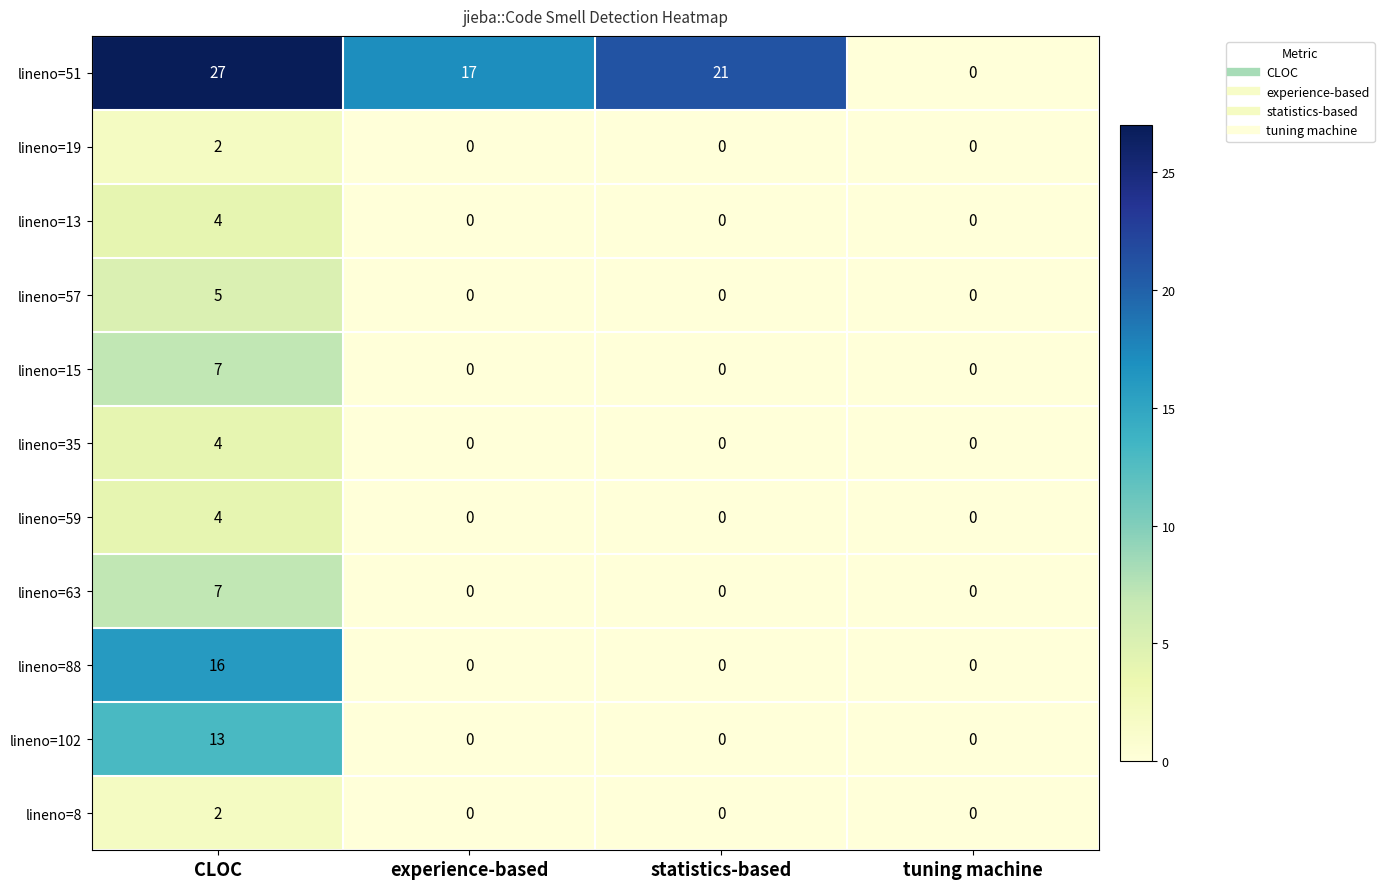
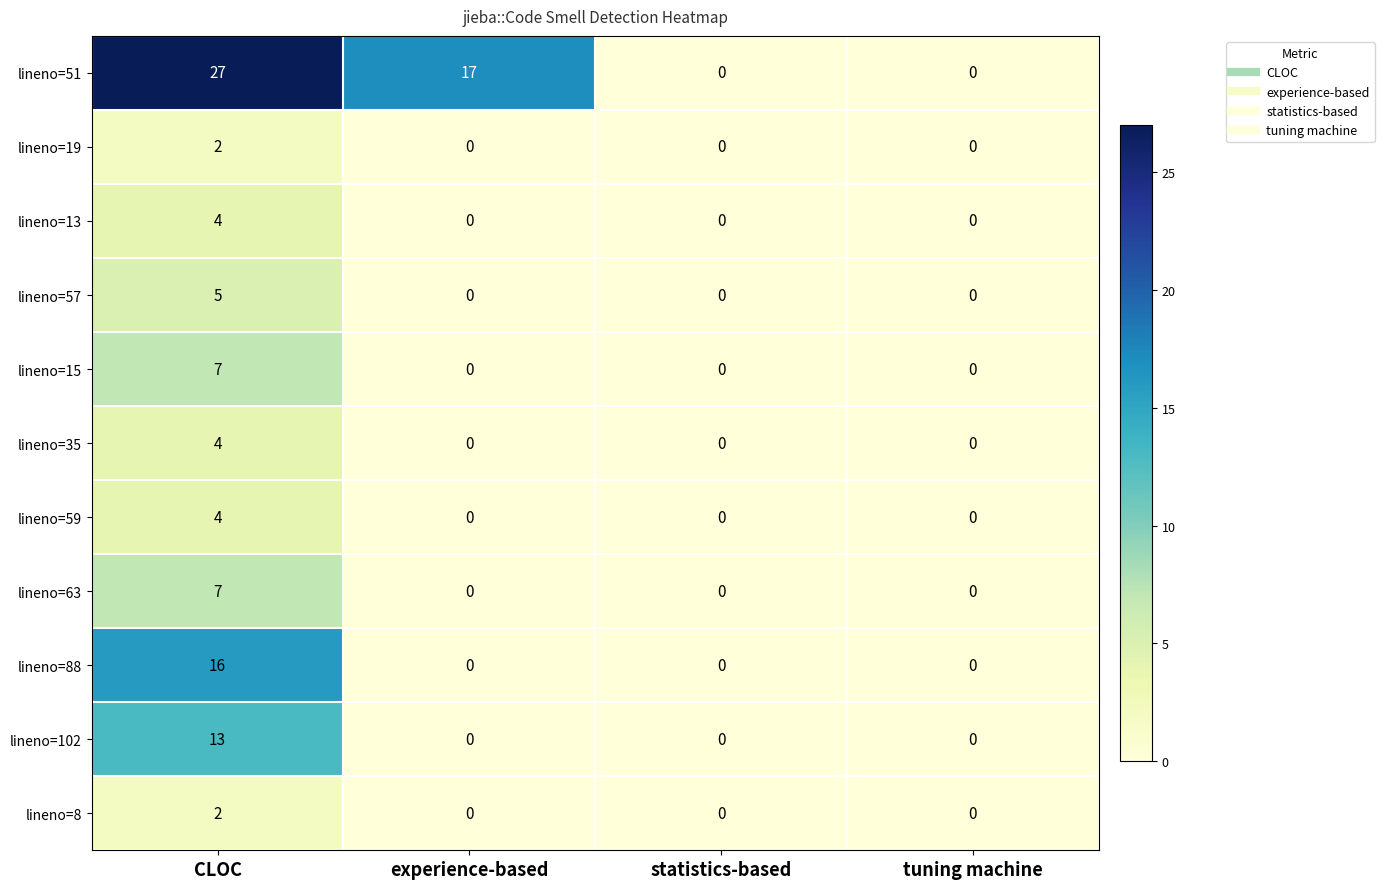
lineno=51, statistics-based: 21 -> 0
